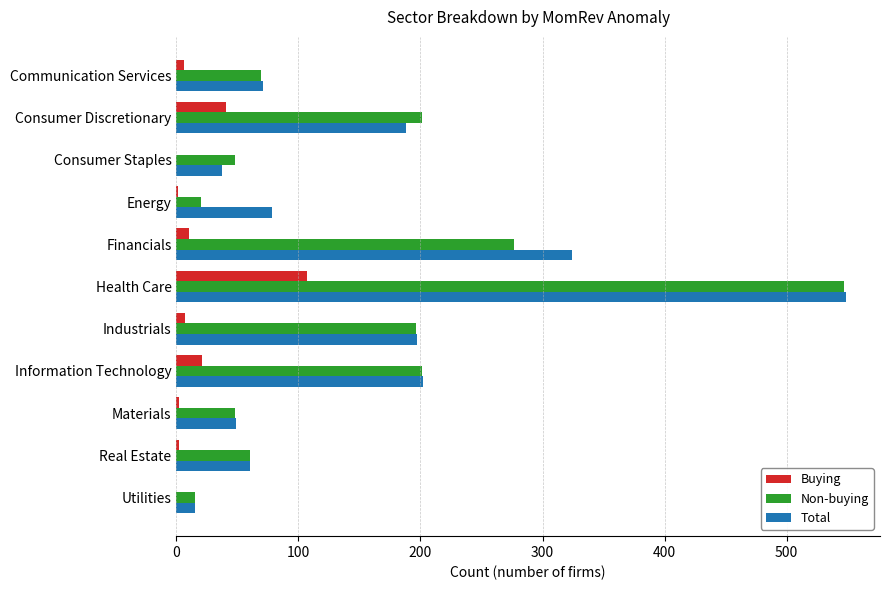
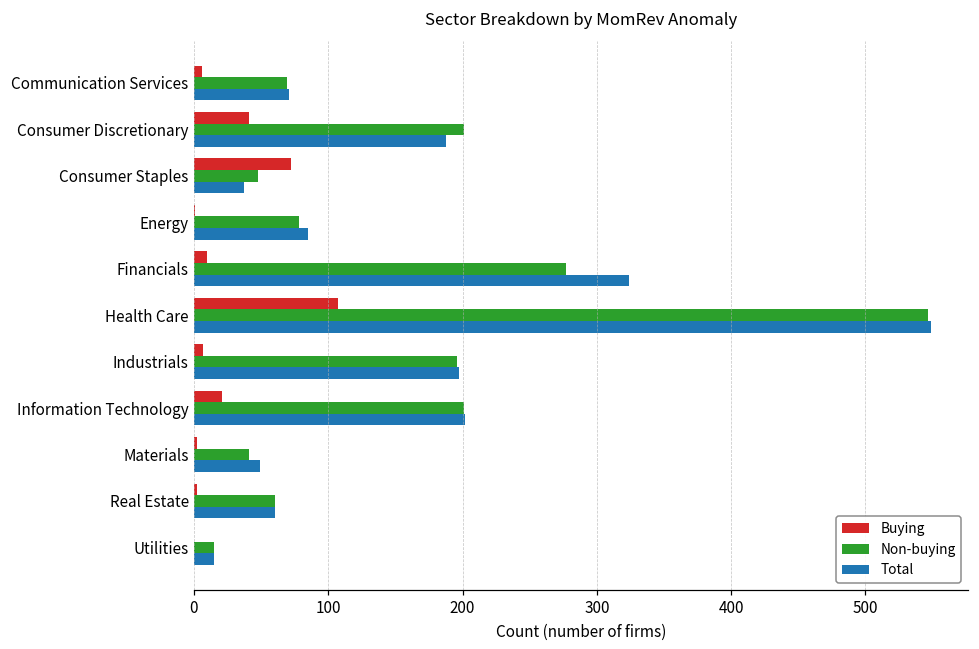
Buying, Consumer Staples: 0 -> 72
Non-buying, Energy: 20 -> 78
Total, Energy: 78 -> 85
Non-buying, Materials: 48 -> 41
